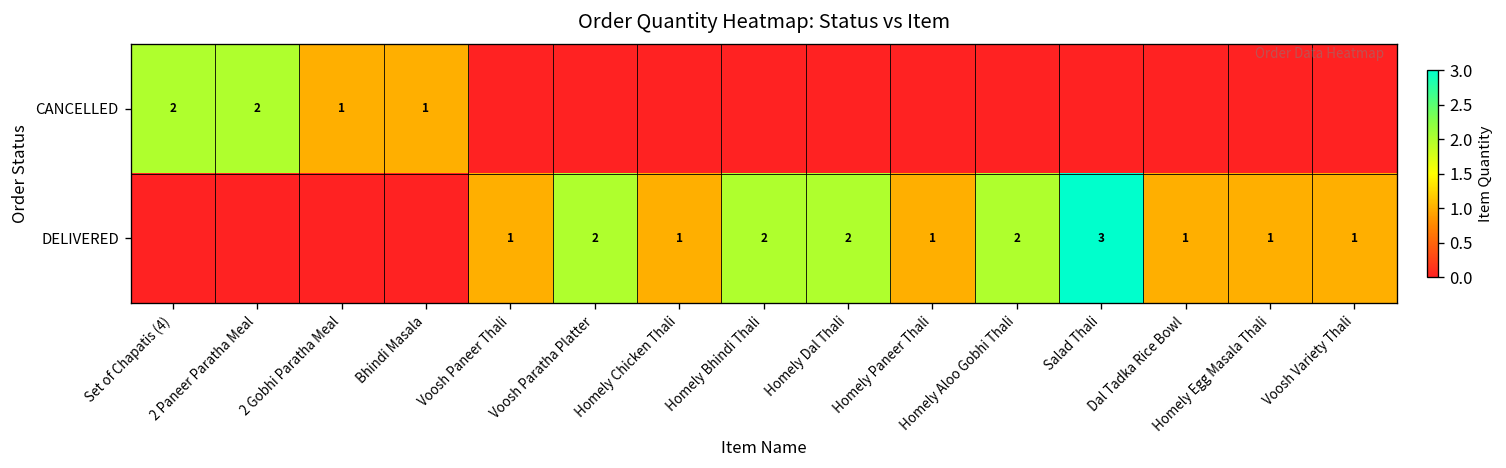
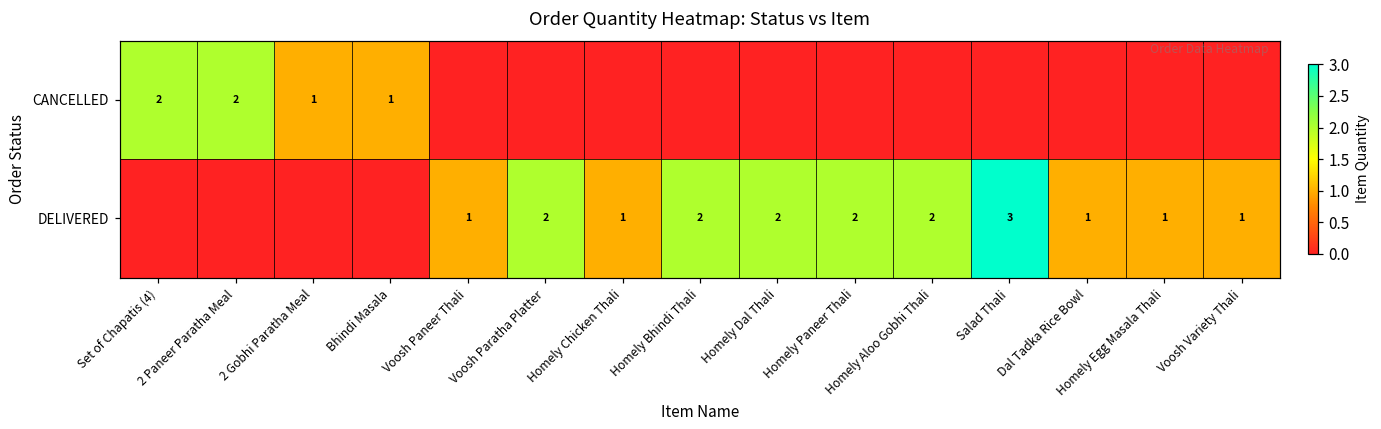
DELIVERED, Homely Paneer Thali: 1 -> 2
